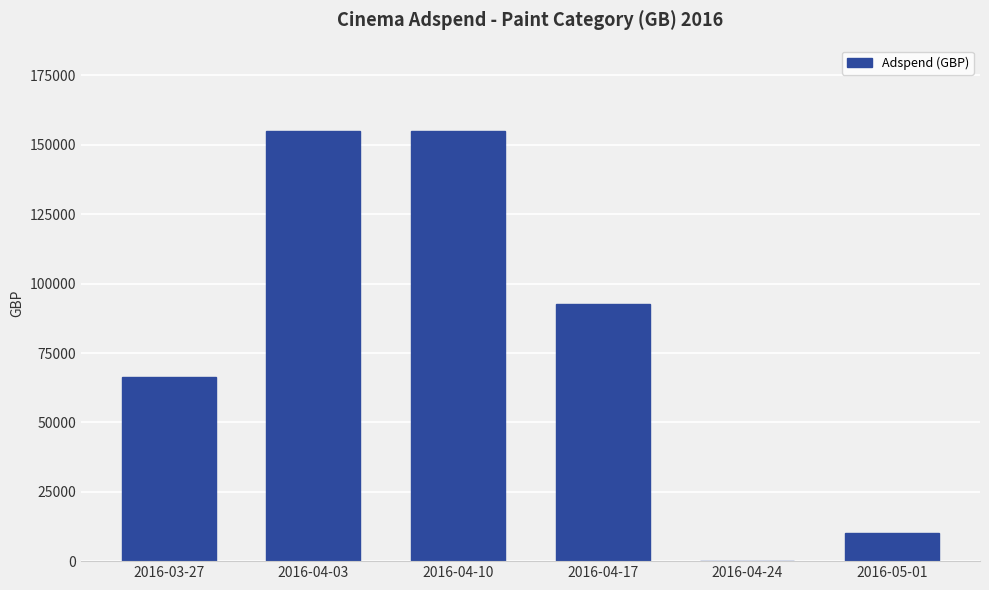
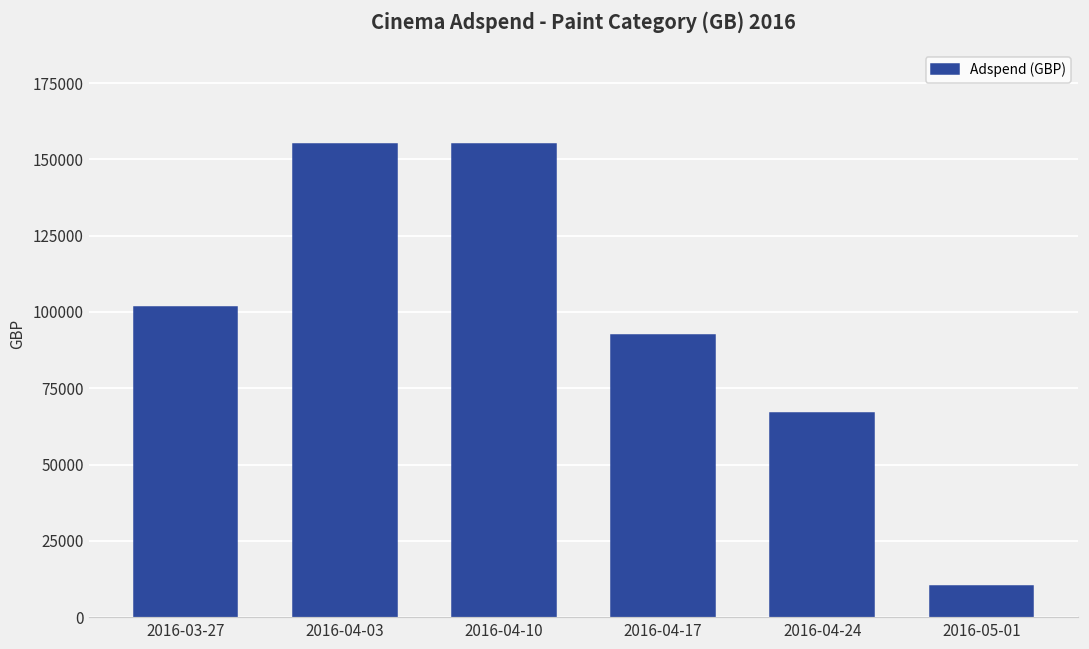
2016-03-27: 66000 -> 102000
2016-04-24: 0 -> 67000
